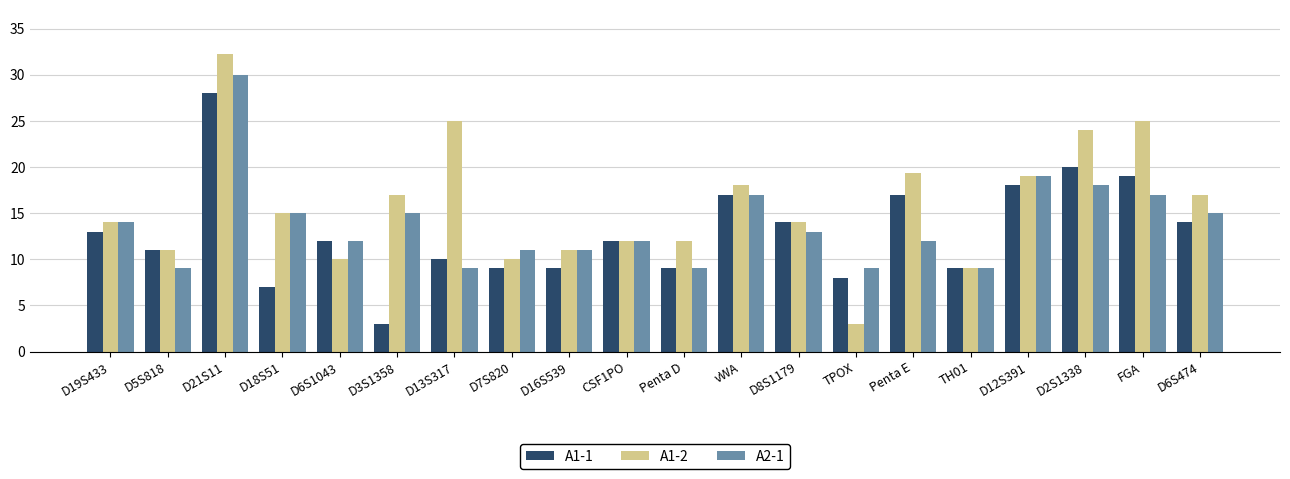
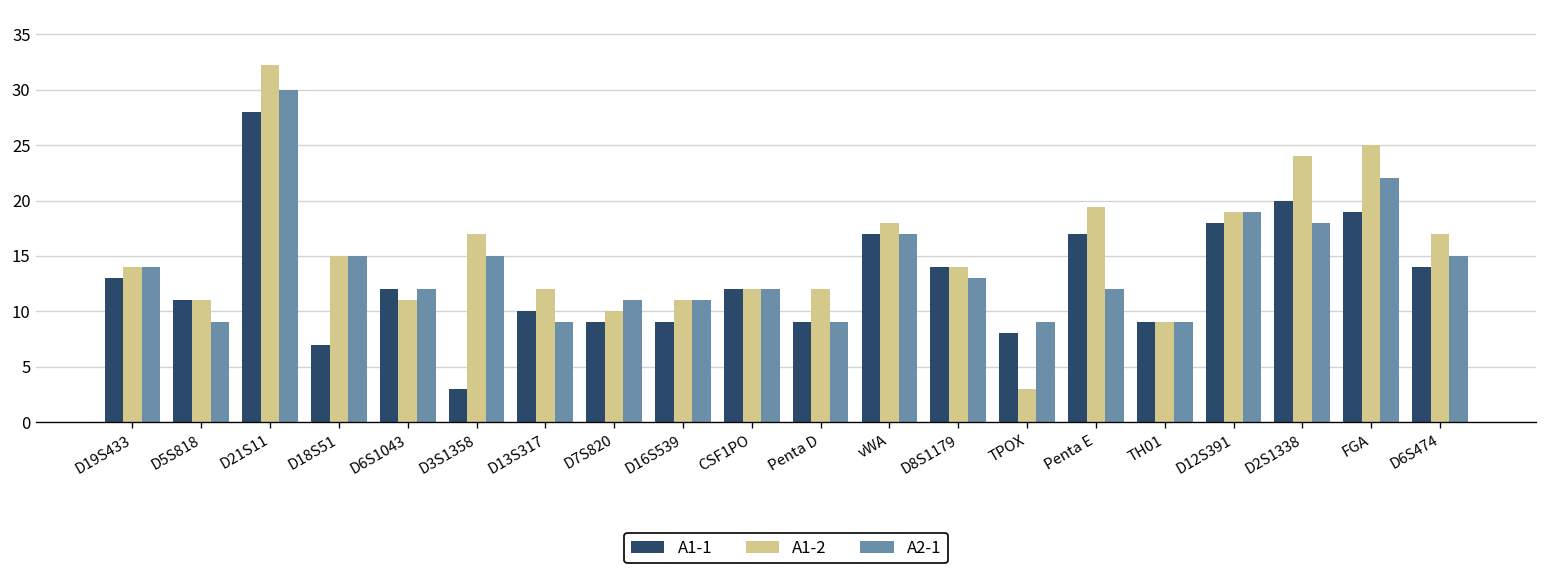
A1-2, D6S1043: 10 -> 11
A1-2, D13S317: 25 -> 12
A2-1, FGA: 17 -> 22
